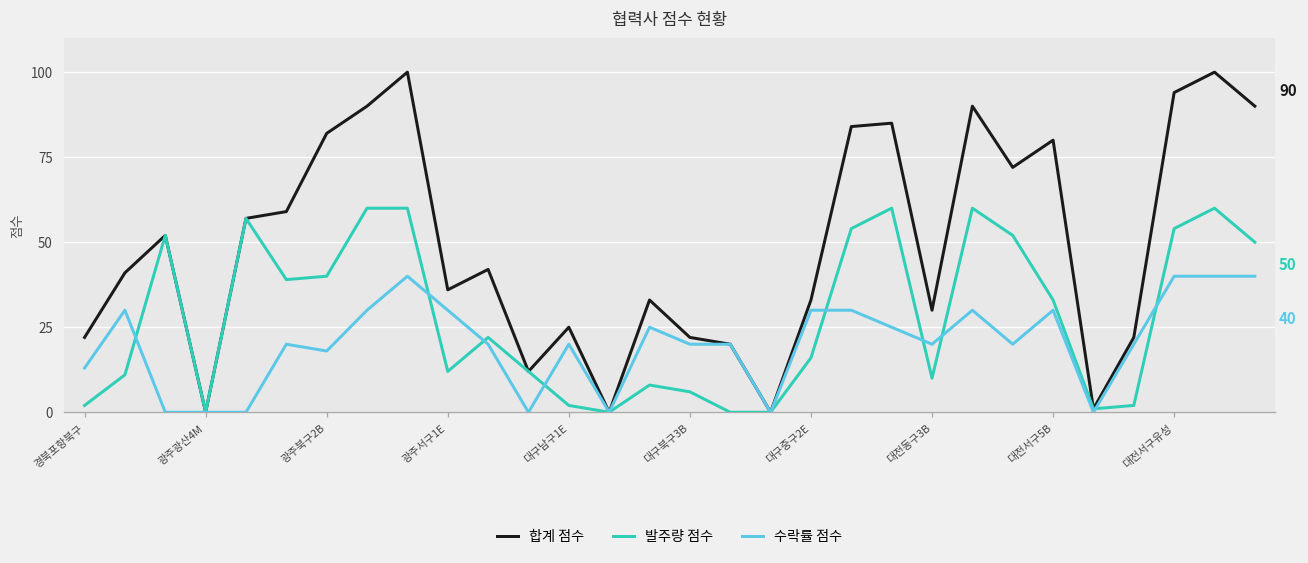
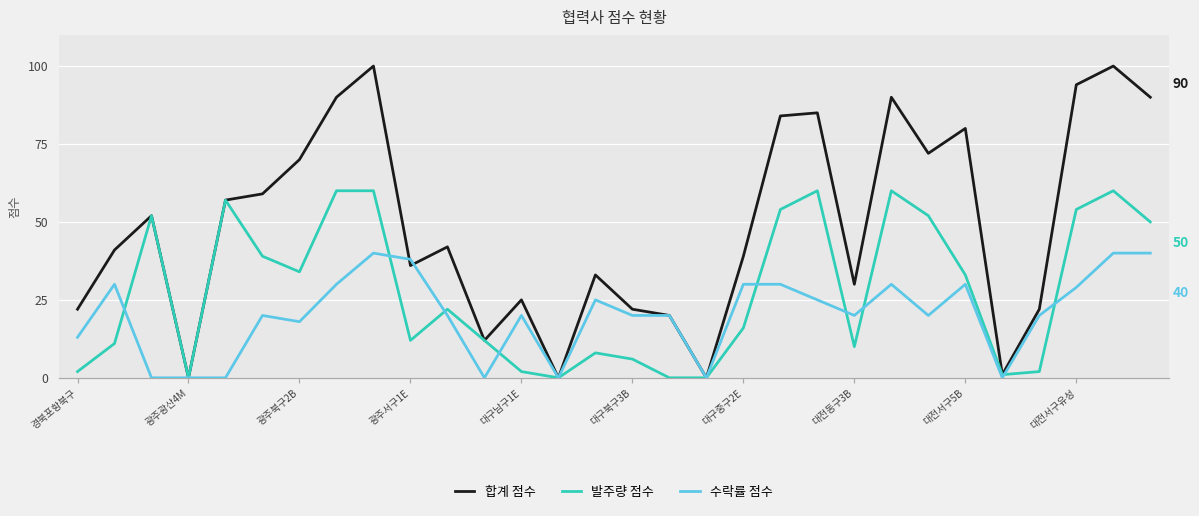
합계 점수, 광주북구2B: 82 -> 70
발주량 점수, 광주북구2B: 40 -> 34
수락률 점수, 광주서구1E: 30 -> 38
합계 점수, 대구중구2E: 33 -> 39
수락률 점수, 대전서구유성: 40 -> 29
